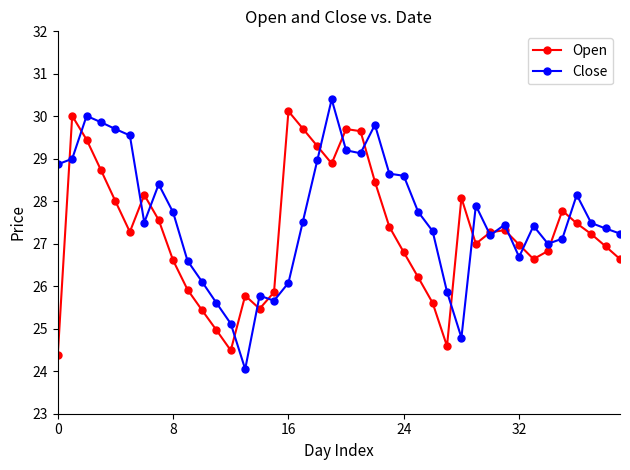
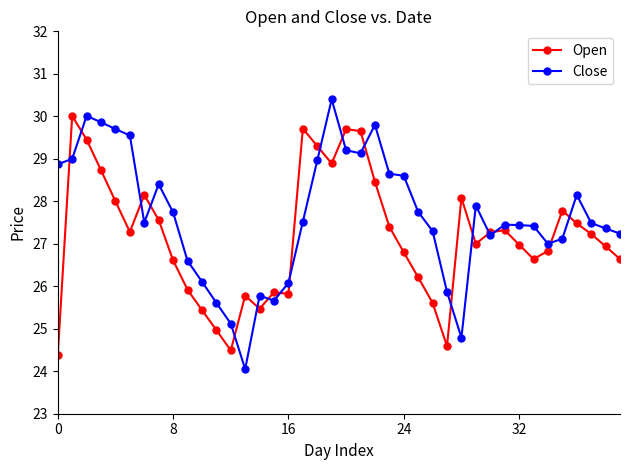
Open, 16: 30.1 -> 25.8
Close, 32: 26.7 -> 27.4
